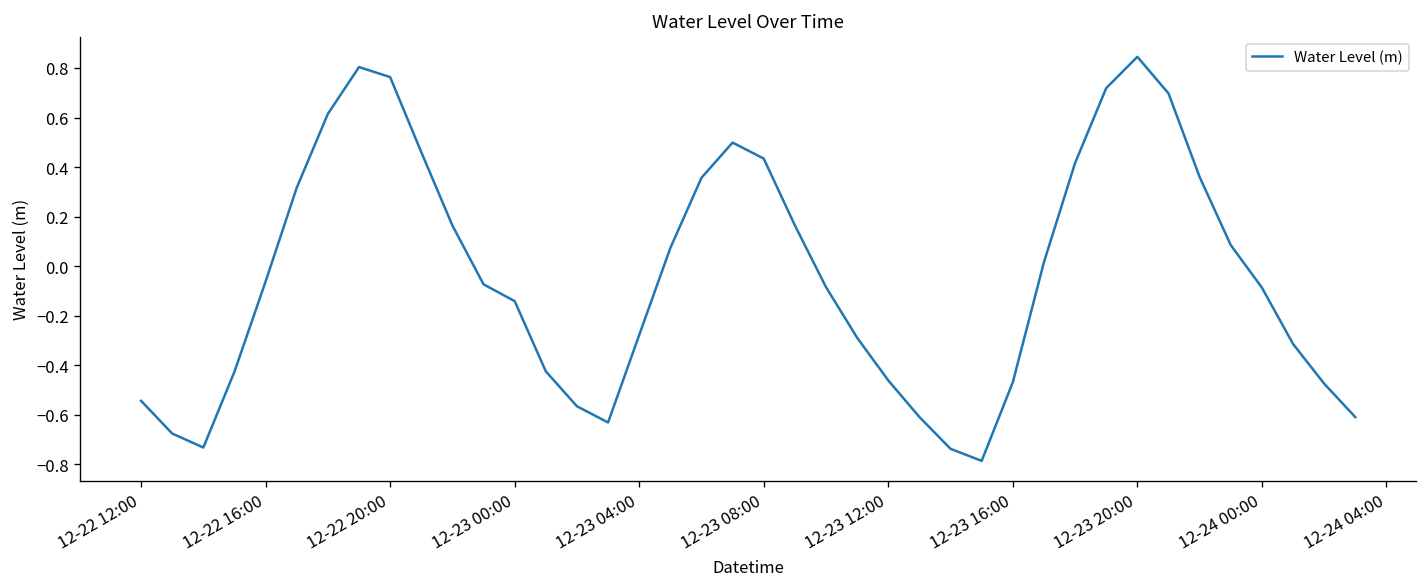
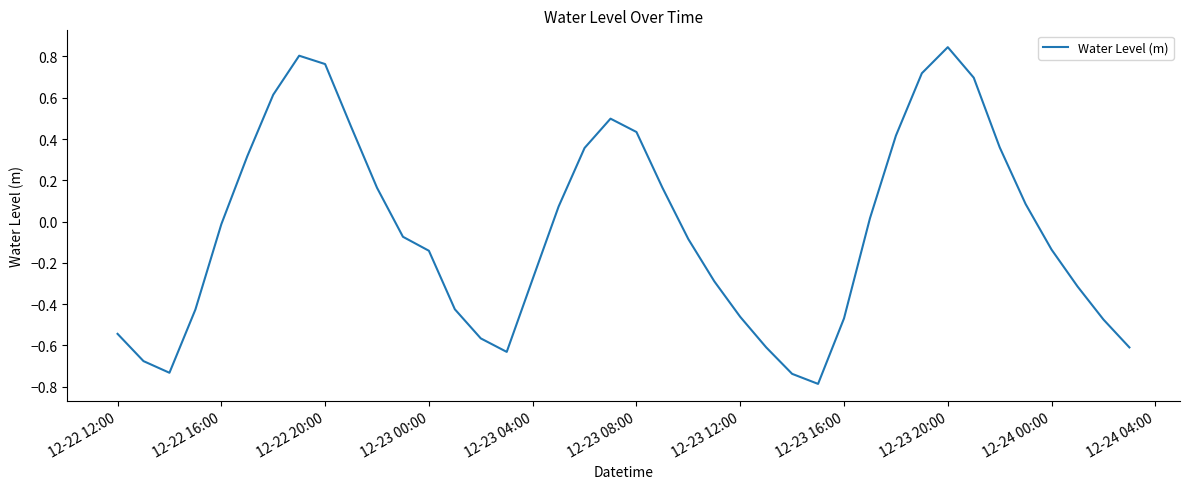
12-22 16:00: -0.06 -> -0.01
12-24 00:00: -0.09 -> -0.14
